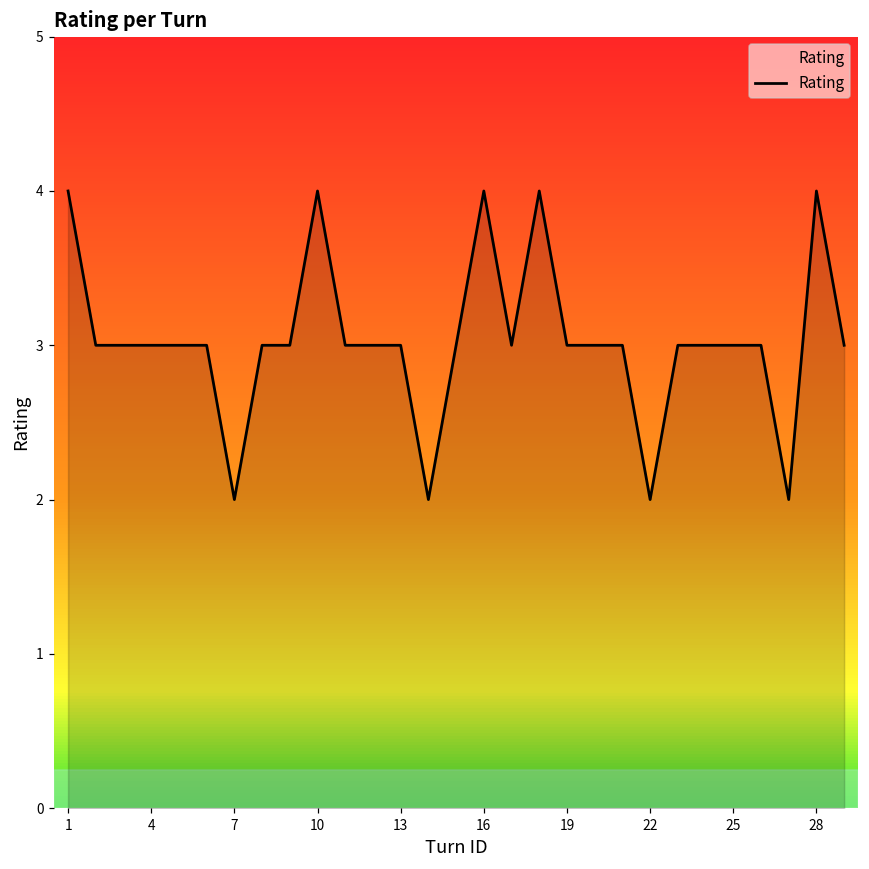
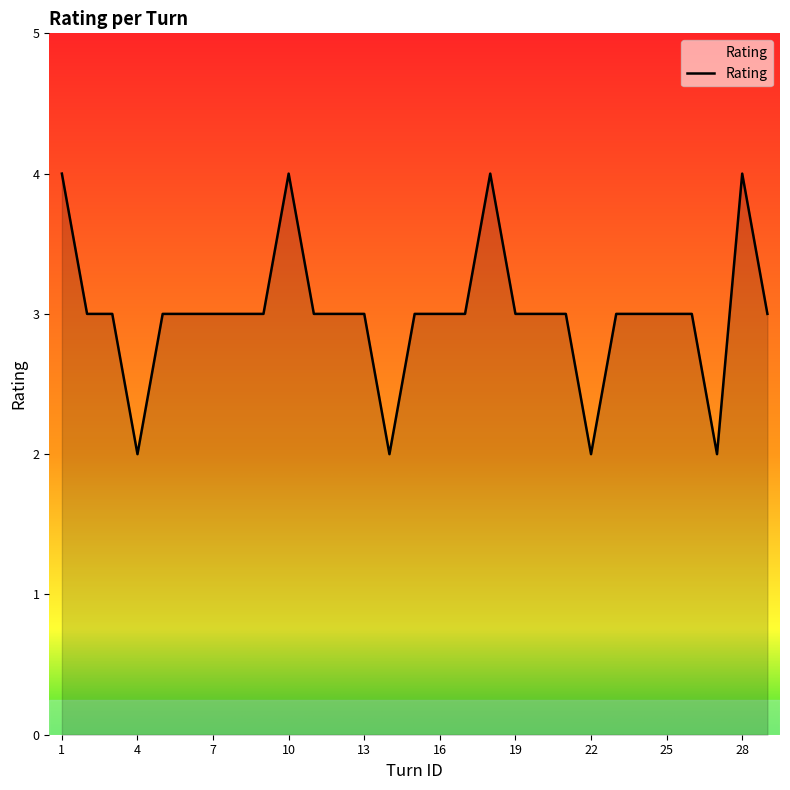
4: 3 -> 2
7: 2 -> 3
16: 4 -> 3
